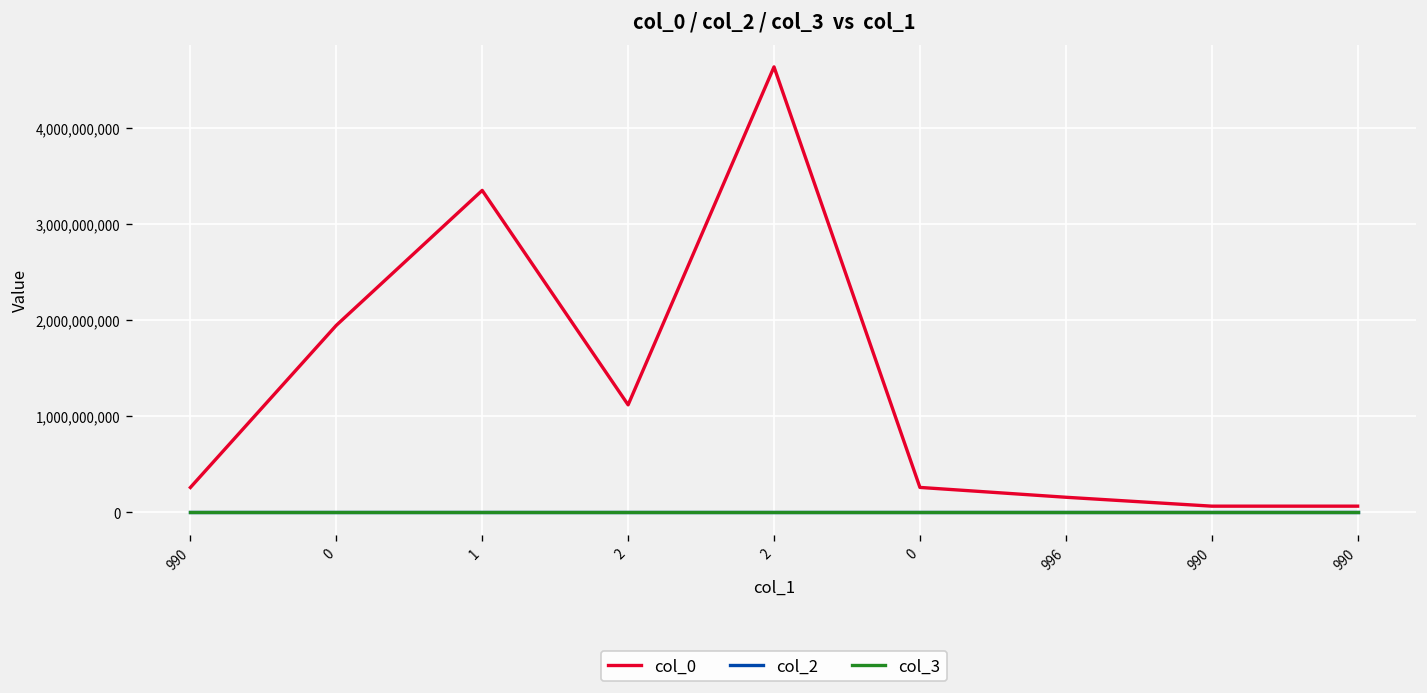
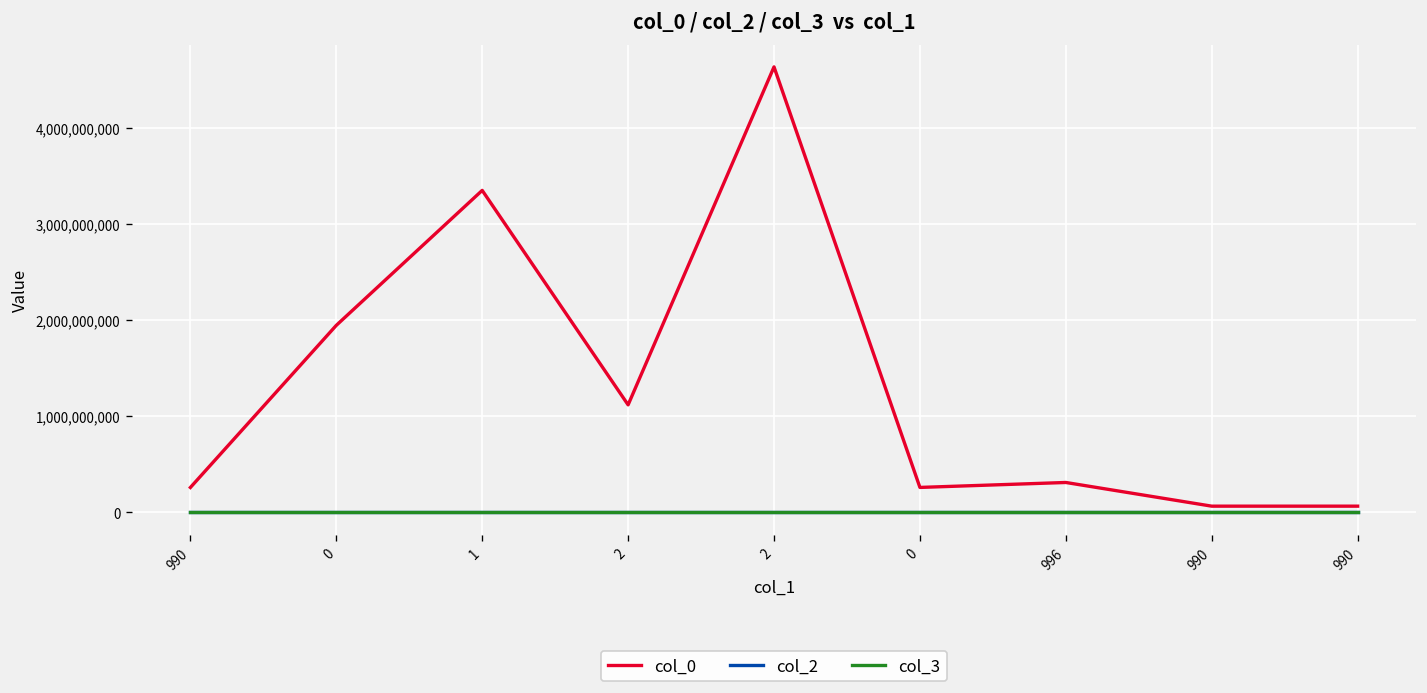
col_0, 996: 200,000,000 -> 300,000,000
